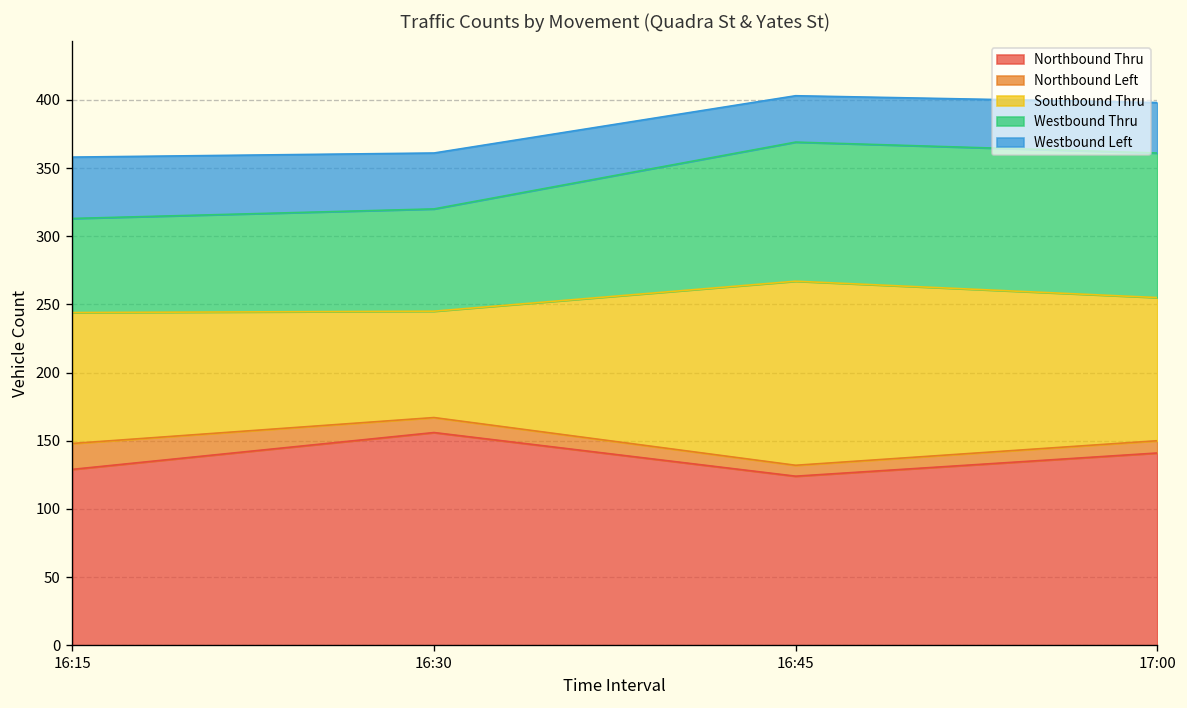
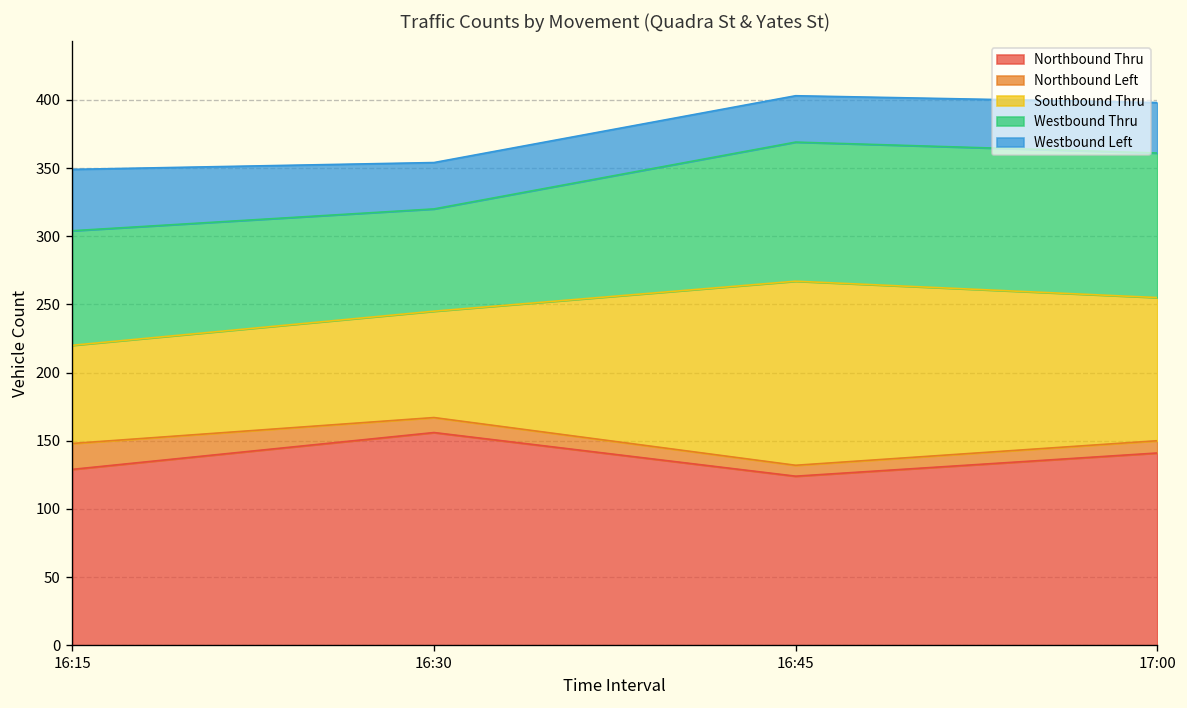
Southbound Thru, 16:15: 96 -> 72
Westbound Thru, 16:15: 69 -> 84
Westbound Left, 16:30: 41 -> 34
